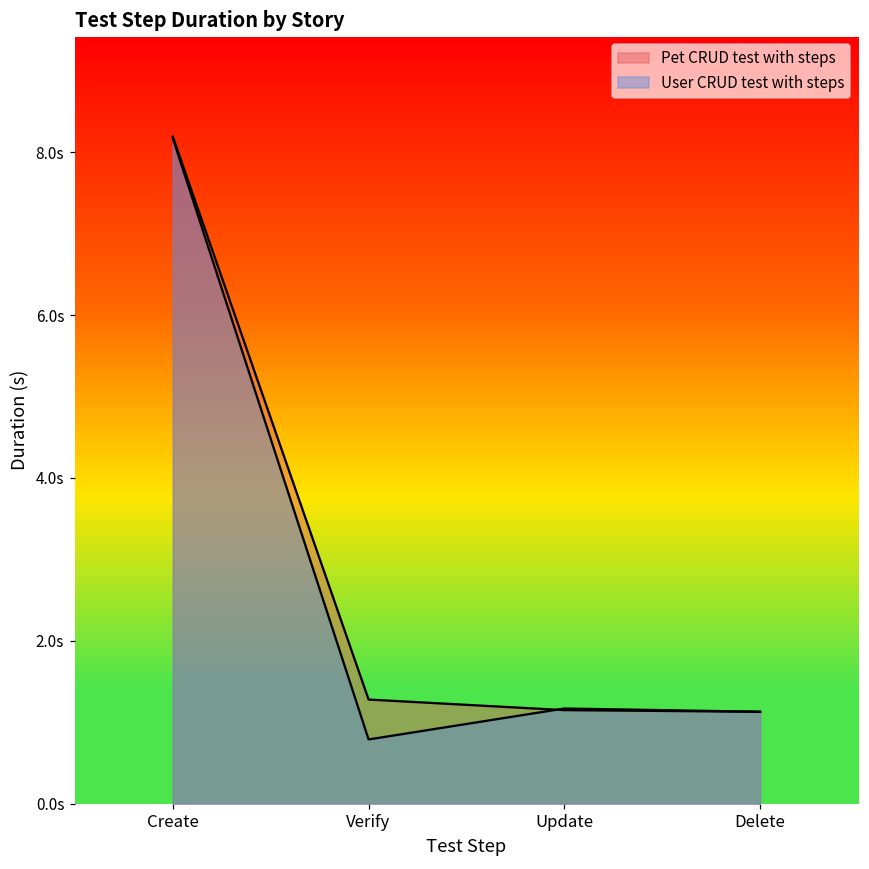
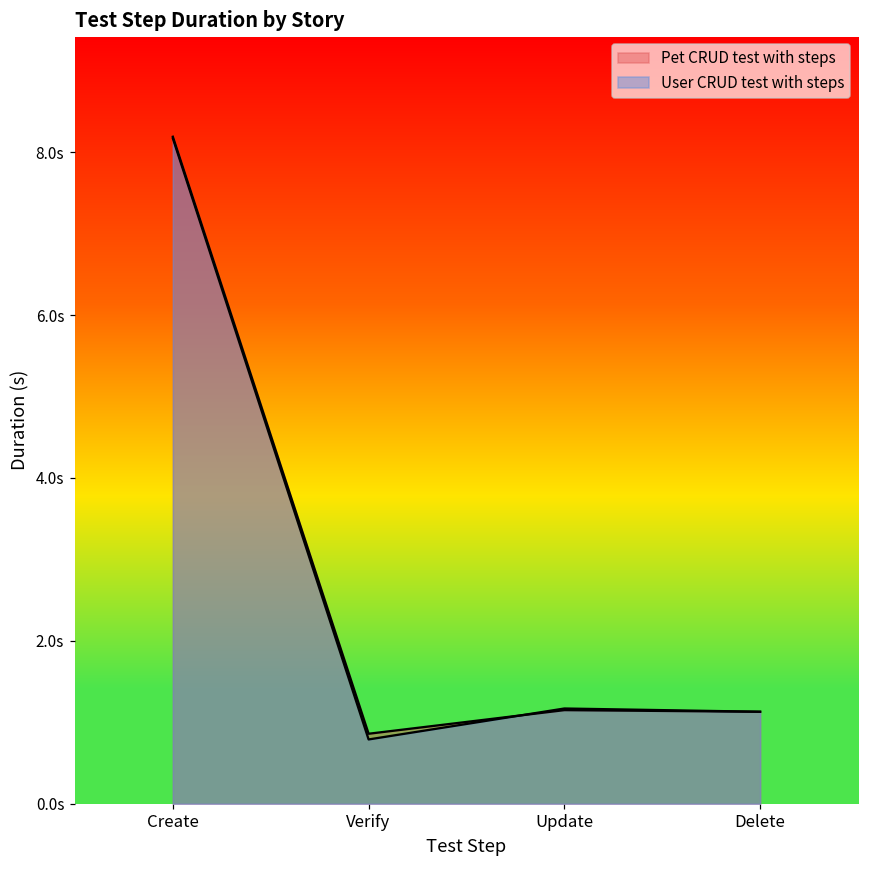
Pet CRUD test with steps, Verify: 1.3s -> 0.9s
